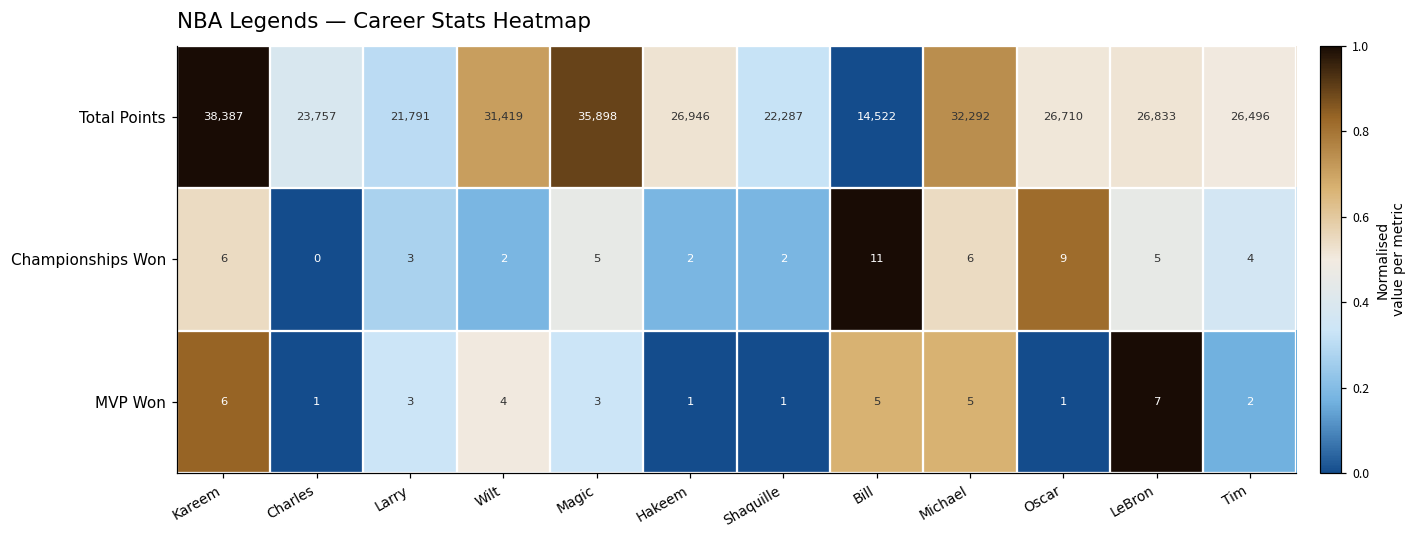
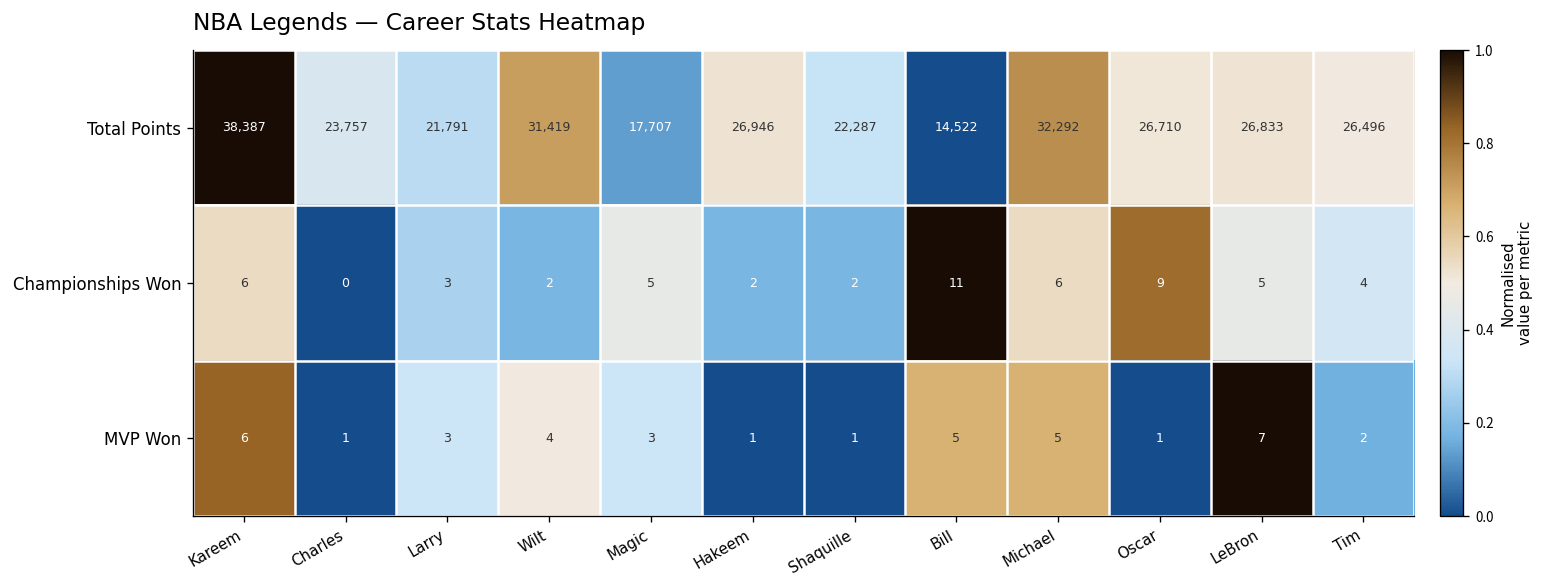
Total Points, Magic: 35,898 -> 17,707
